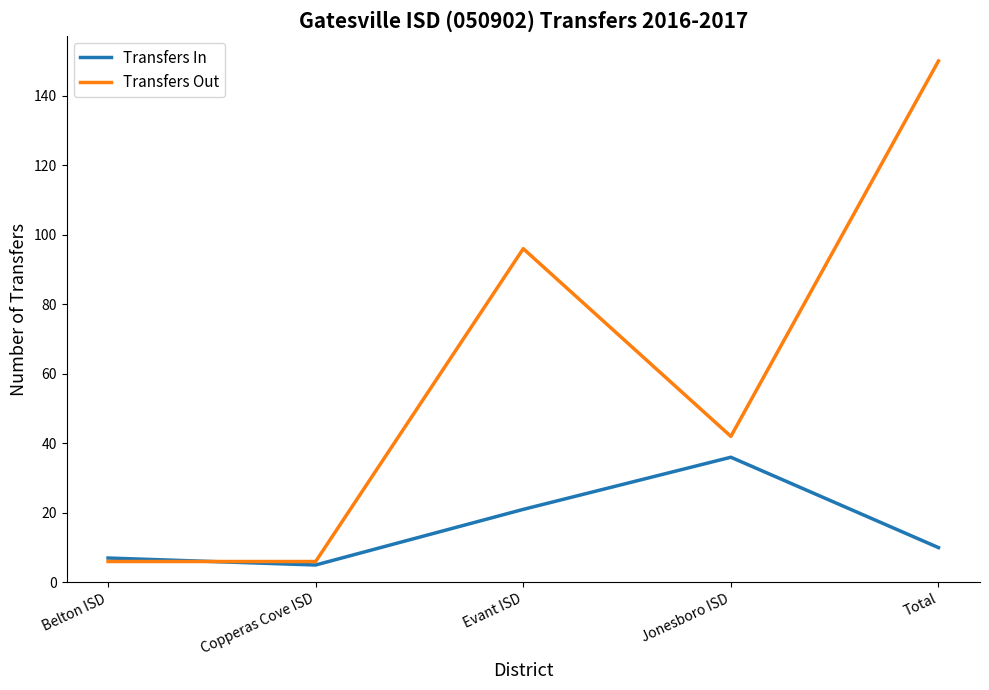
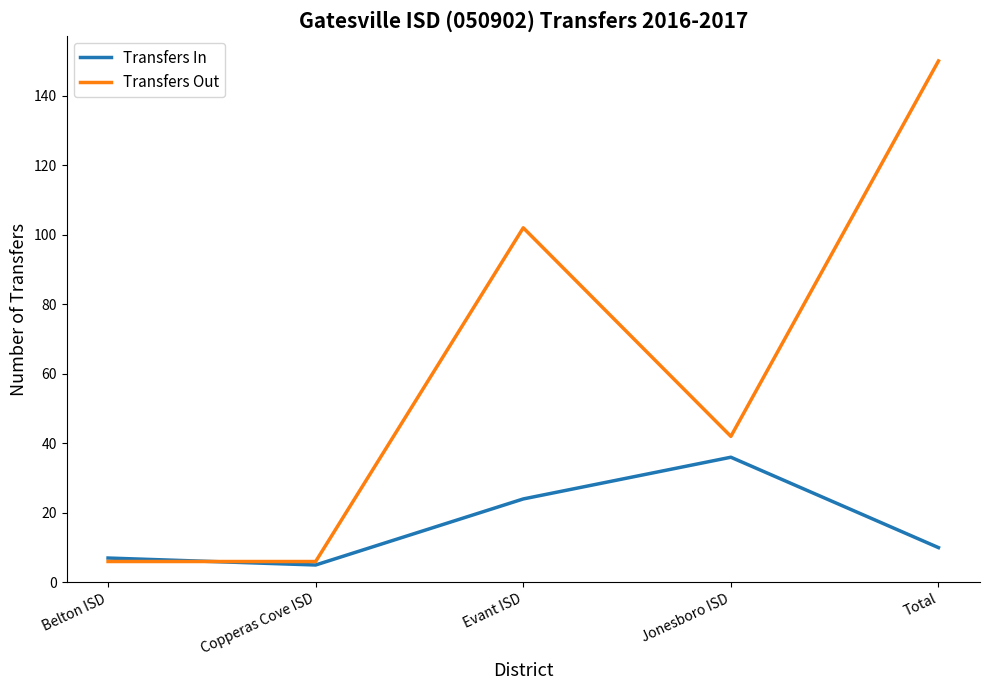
Transfers In, Evant ISD: 21 -> 24
Transfers Out, Evant ISD: 96 -> 102
